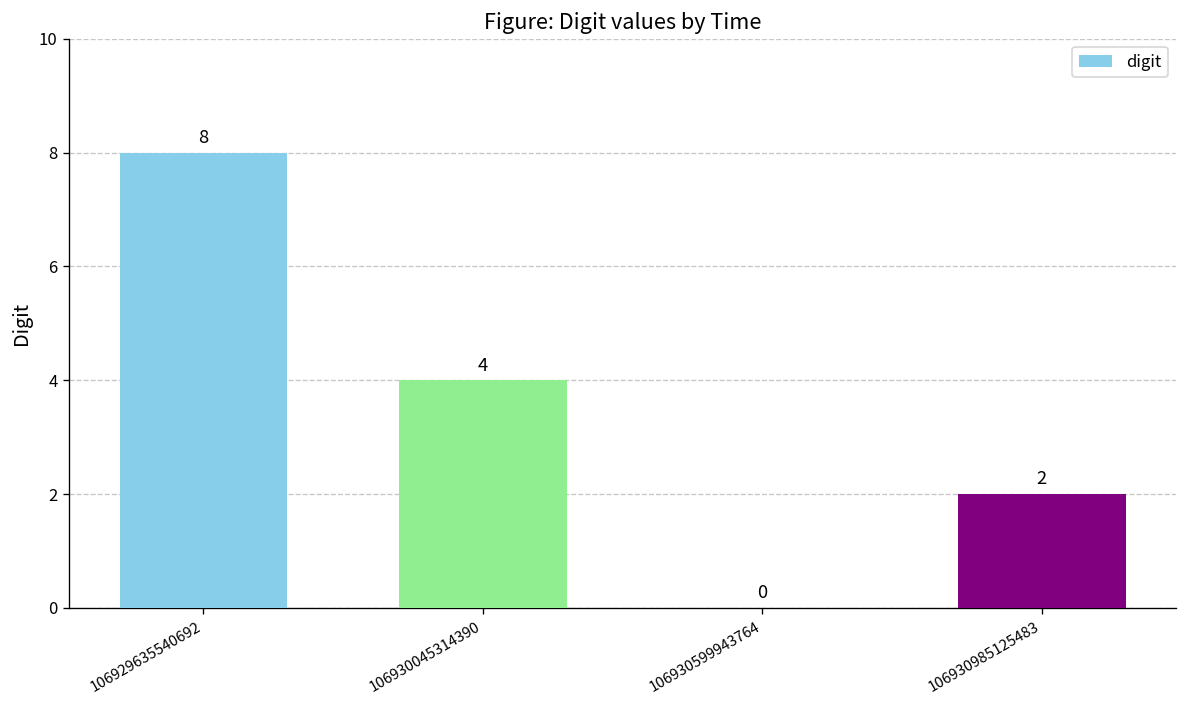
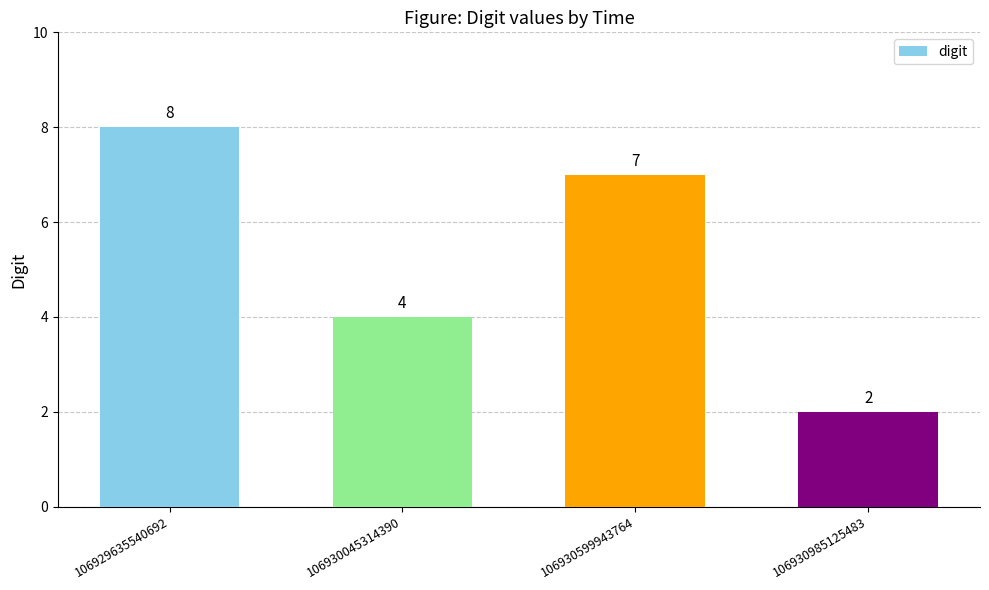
106930599943764: 0 -> 7
